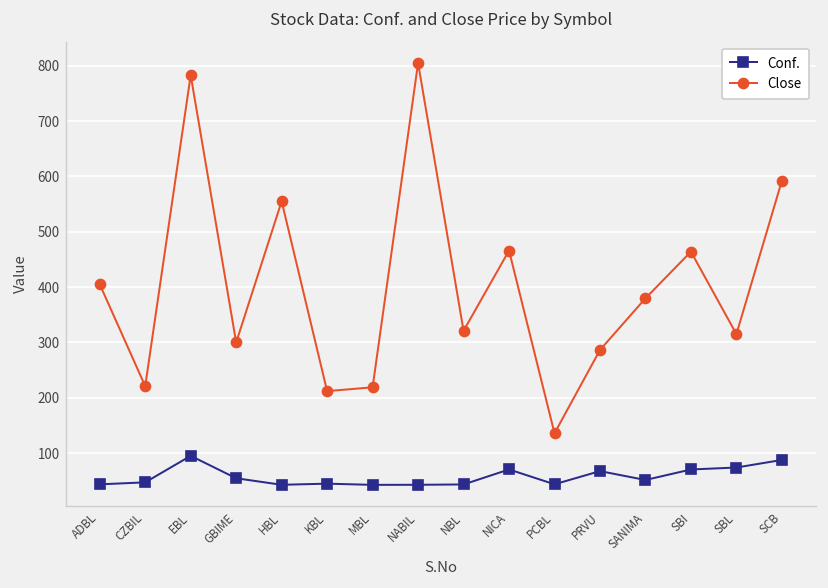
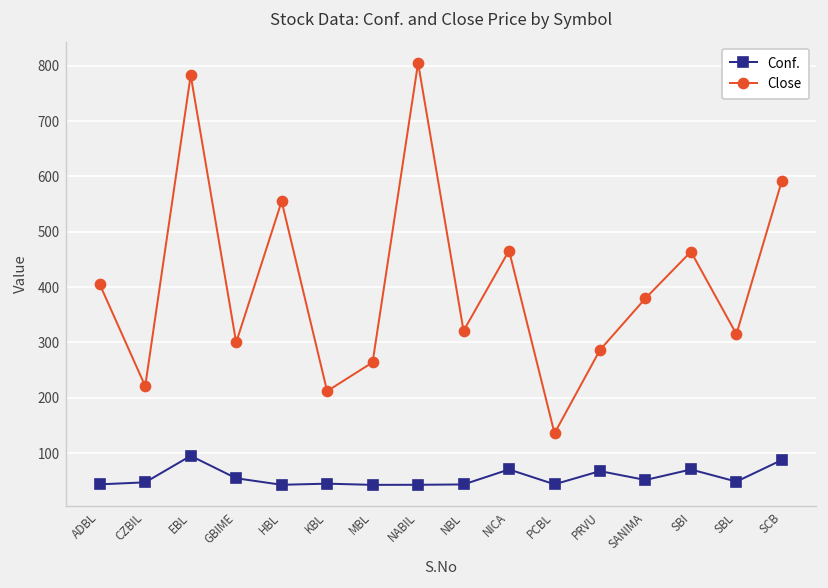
Close, MBL: 220 -> 260
Conf., SBL: 70 -> 50
